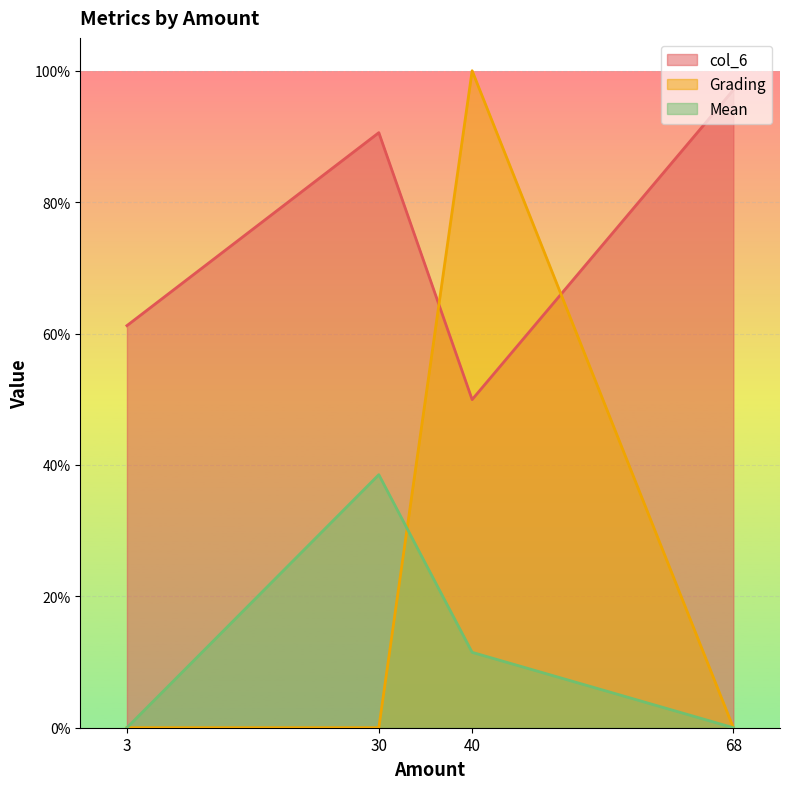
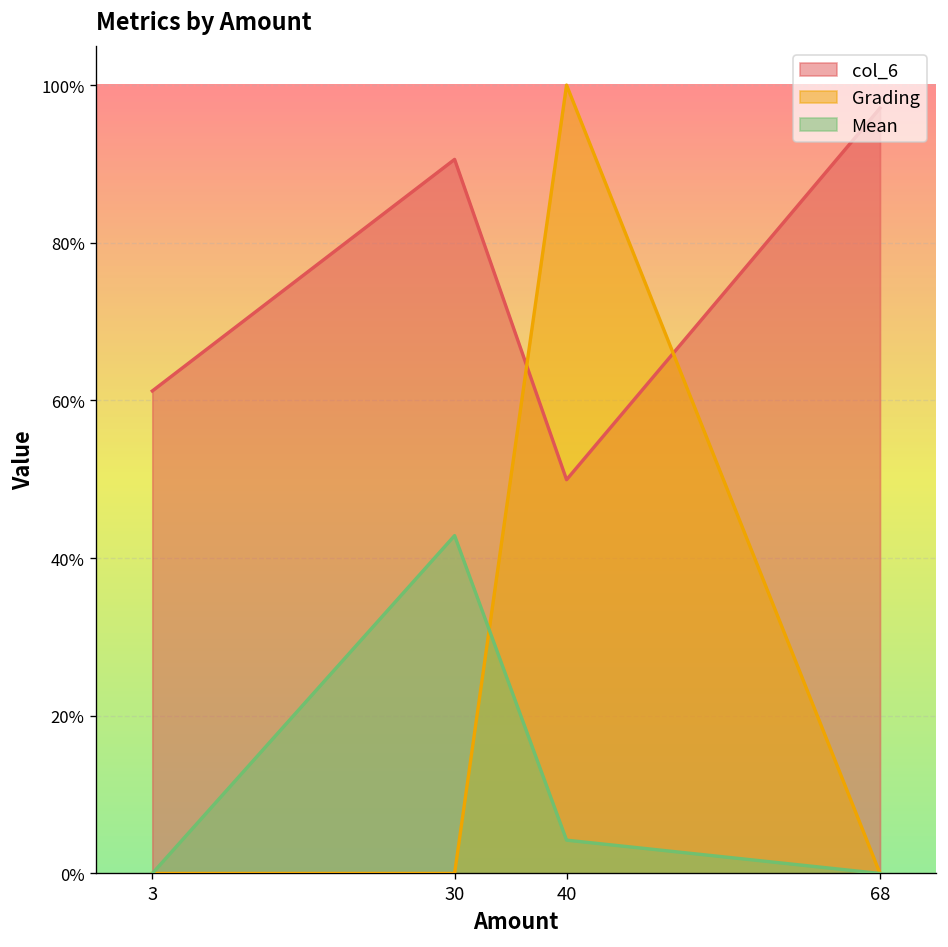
Mean, 30: 39% -> 43%
Mean, 40: 11% -> 4%
